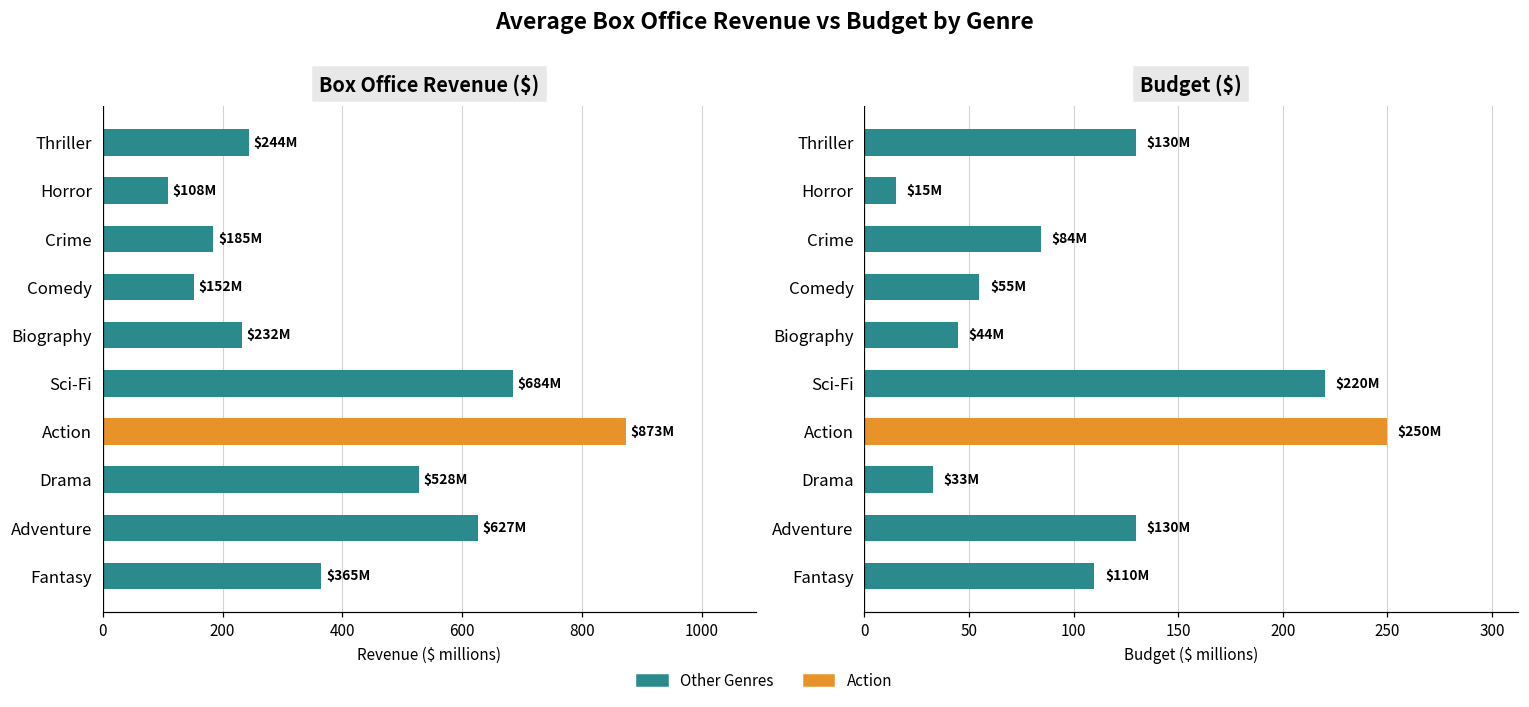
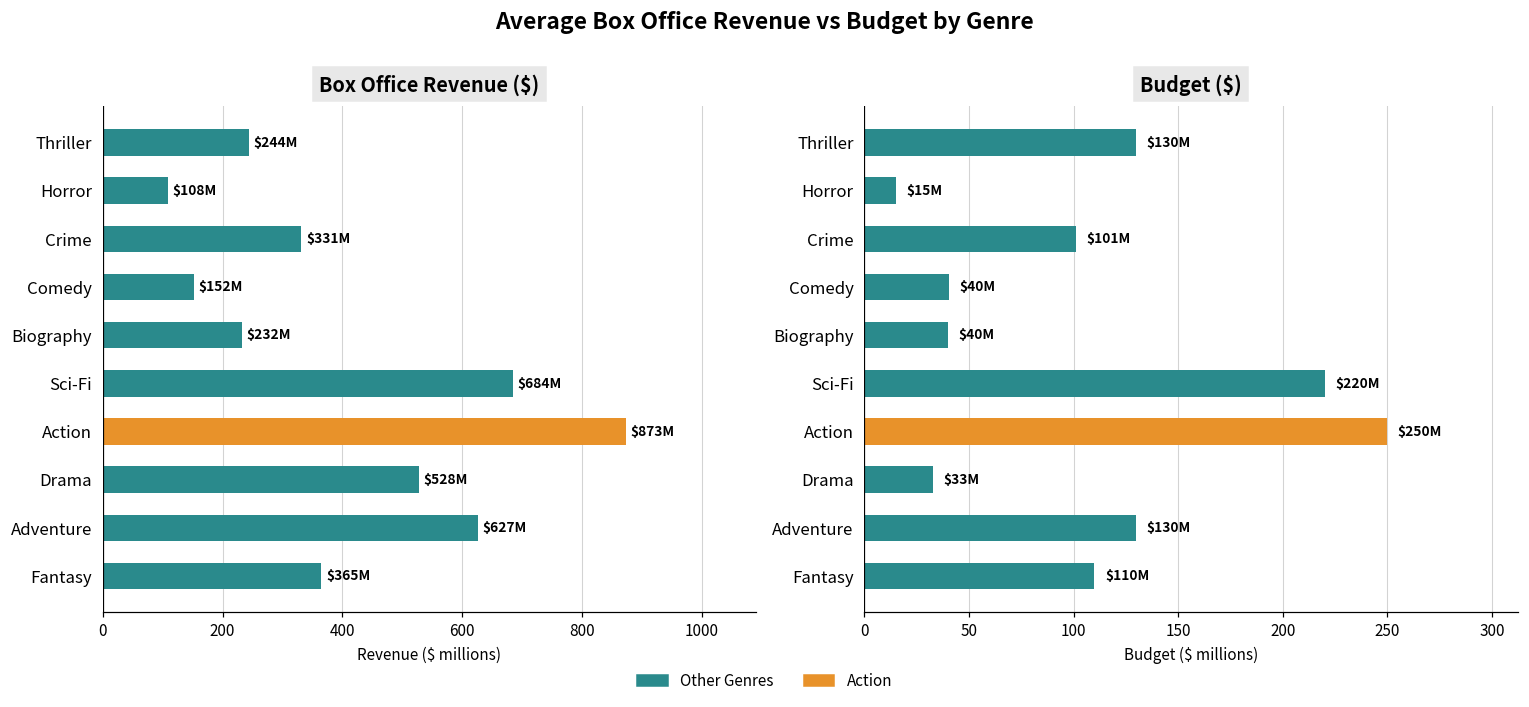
Box Office Revenue ($), Crime: $185M -> $331M
Budget ($), Crime: $84M -> $101M
Budget ($), Comedy: $55M -> $40M
Budget ($), Biography: $44M -> $40M
